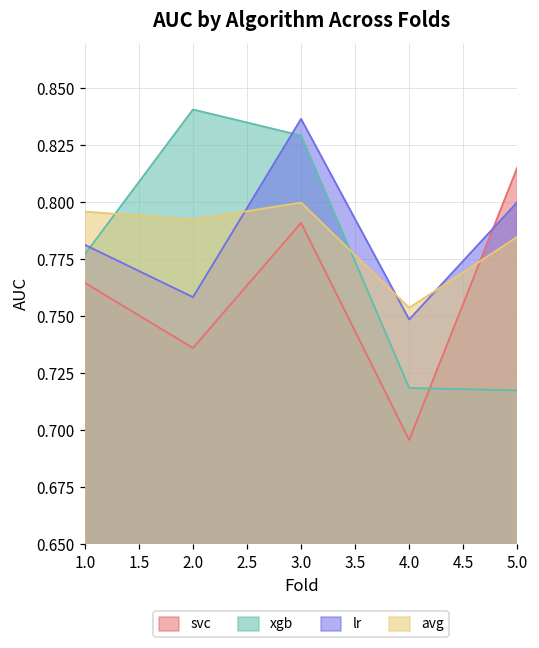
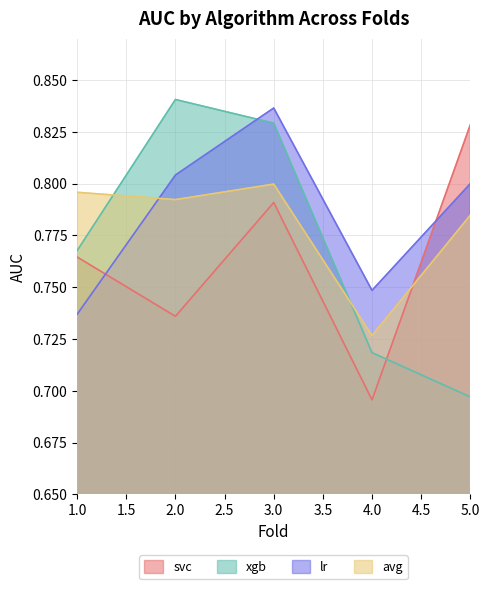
xgb, 1.0: 0.777 -> 0.768
lr, 1.0: 0.781 -> 0.737
lr, 2.0: 0.758 -> 0.804
avg, 4.0: 0.754 -> 0.727
svc, 5.0: 0.815 -> 0.828
xgb, 5.0: 0.717 -> 0.697
